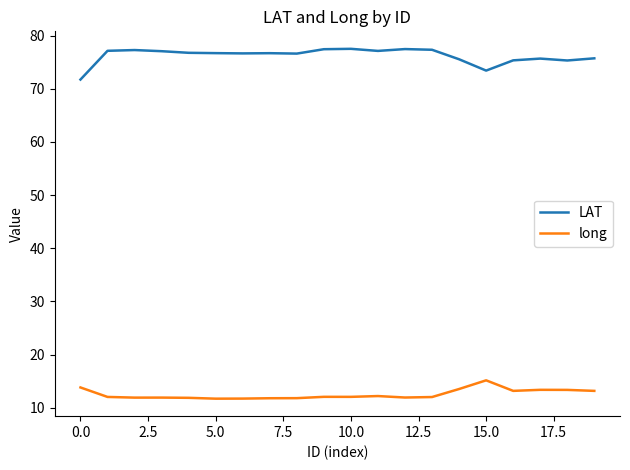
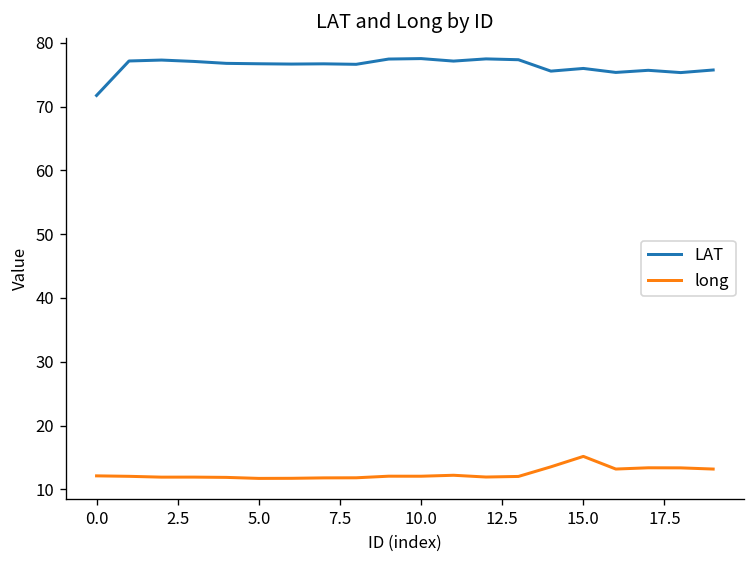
long, 0.0: 14 -> 12
LAT, 15.0: 73 -> 76
